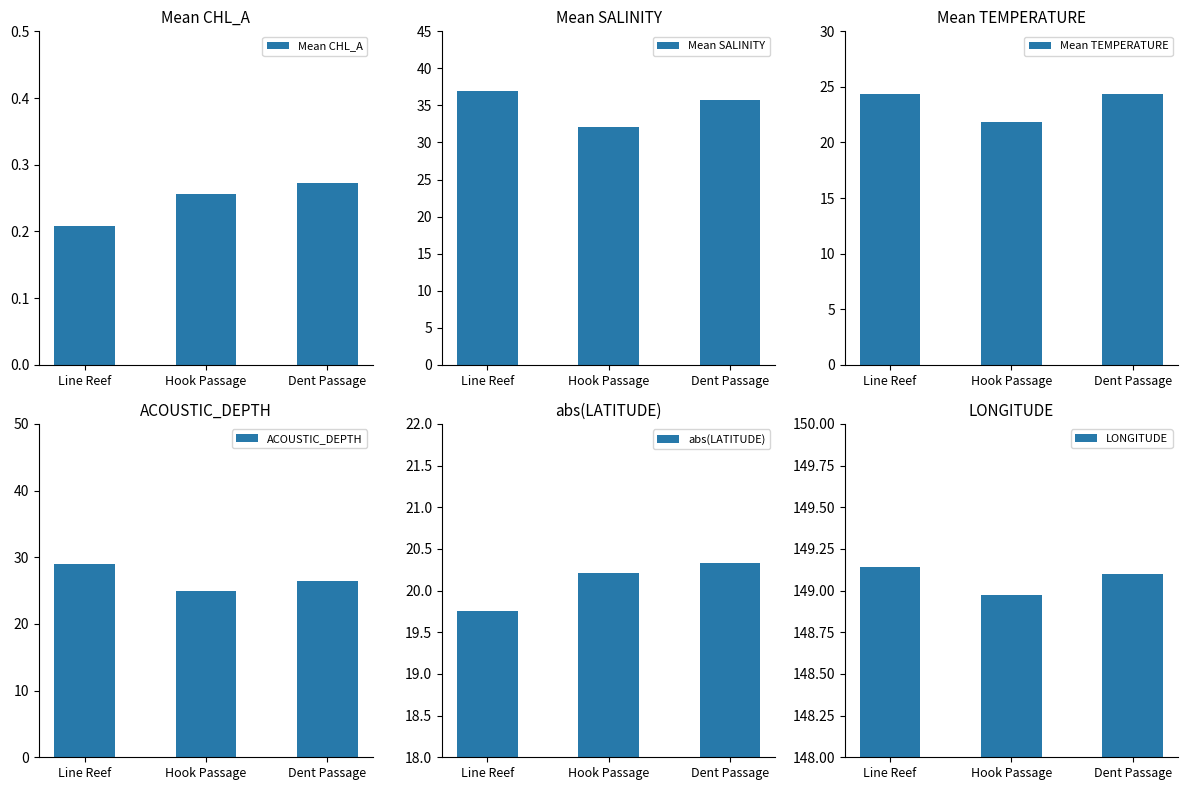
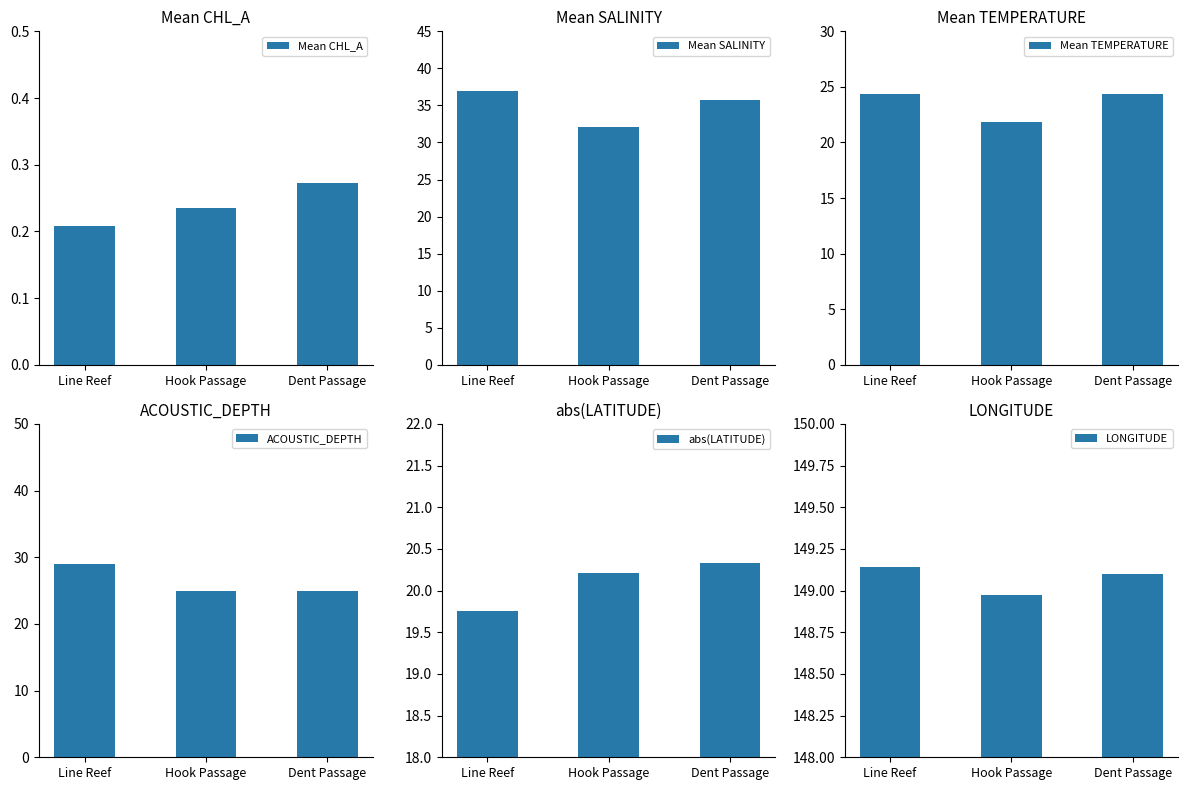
Mean CHL_A, Hook Passage: 0.26 -> 0.24
ACOUSTIC_DEPTH, Dent Passage: 27 -> 25
